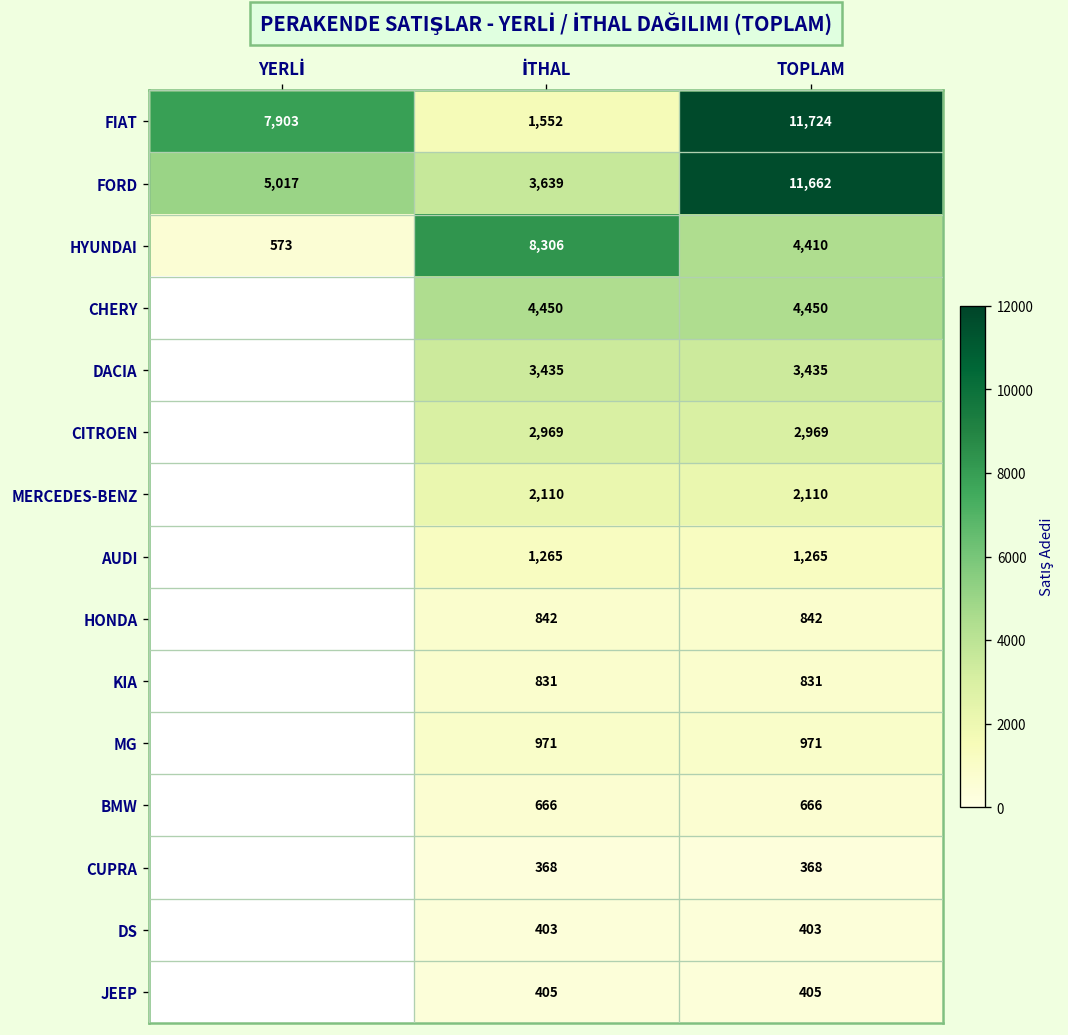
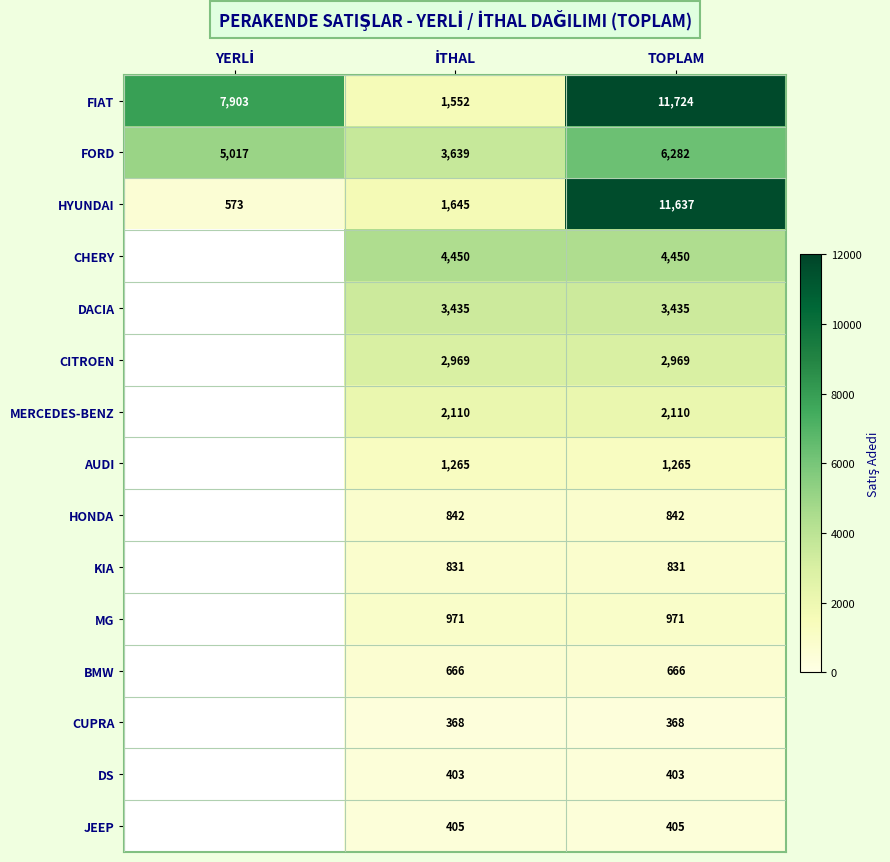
FORD, TOPLAM: 11,662 -> 6,282
HYUNDAI, İTHAL: 8,306 -> 1,645
HYUNDAI, TOPLAM: 4,410 -> 11,637
